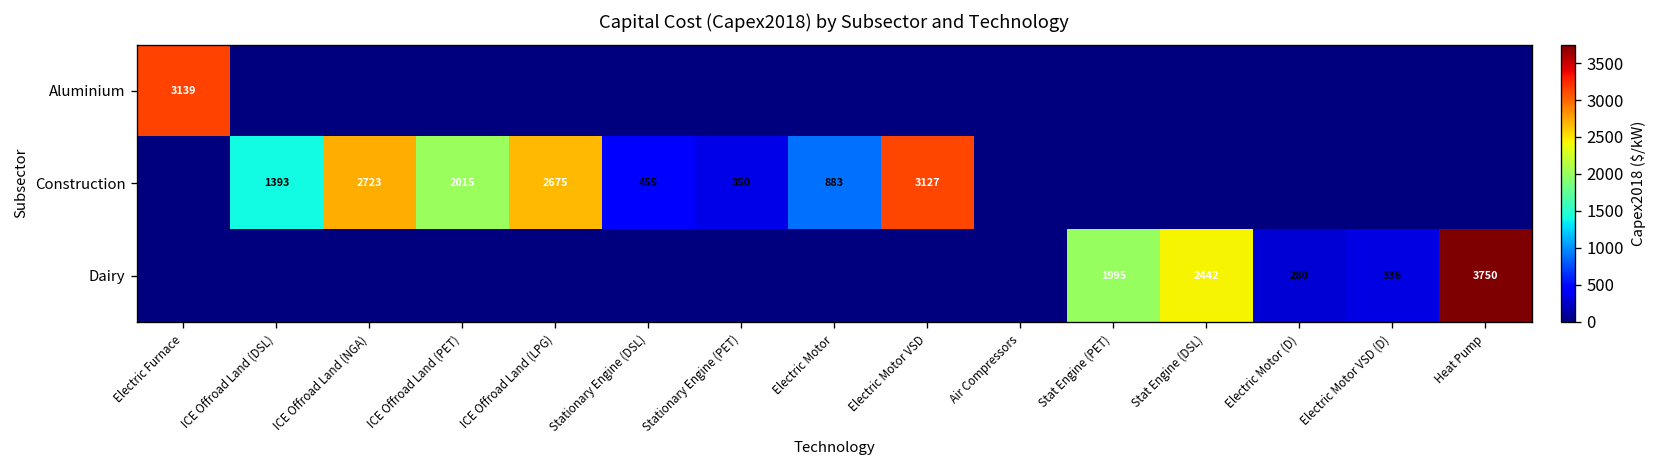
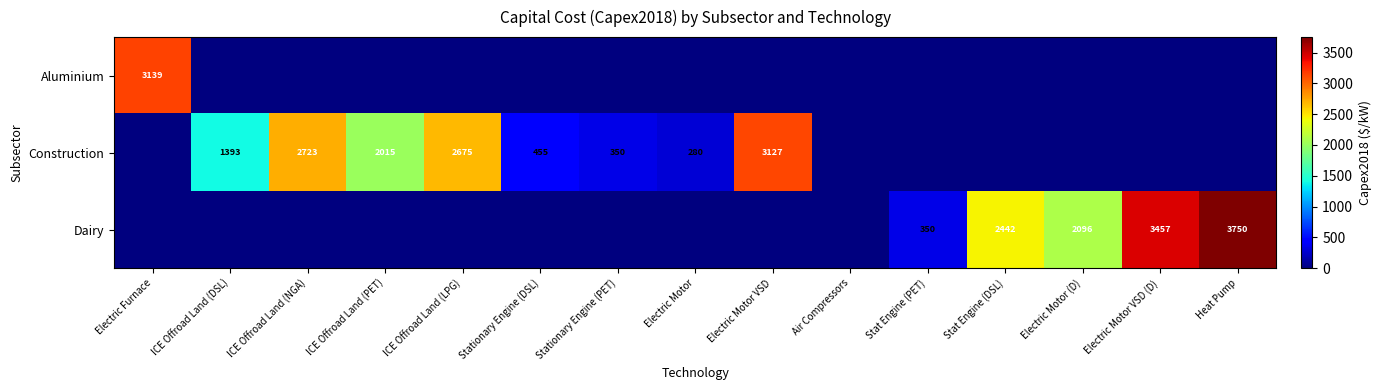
Construction, Electric Motor: 883 -> 280
Dairy, Stat Engine (PET): 1995 -> 350
Dairy, Electric Motor (D): 280 -> 2096
Dairy, Electric Motor VSD (D): 336 -> 3457
